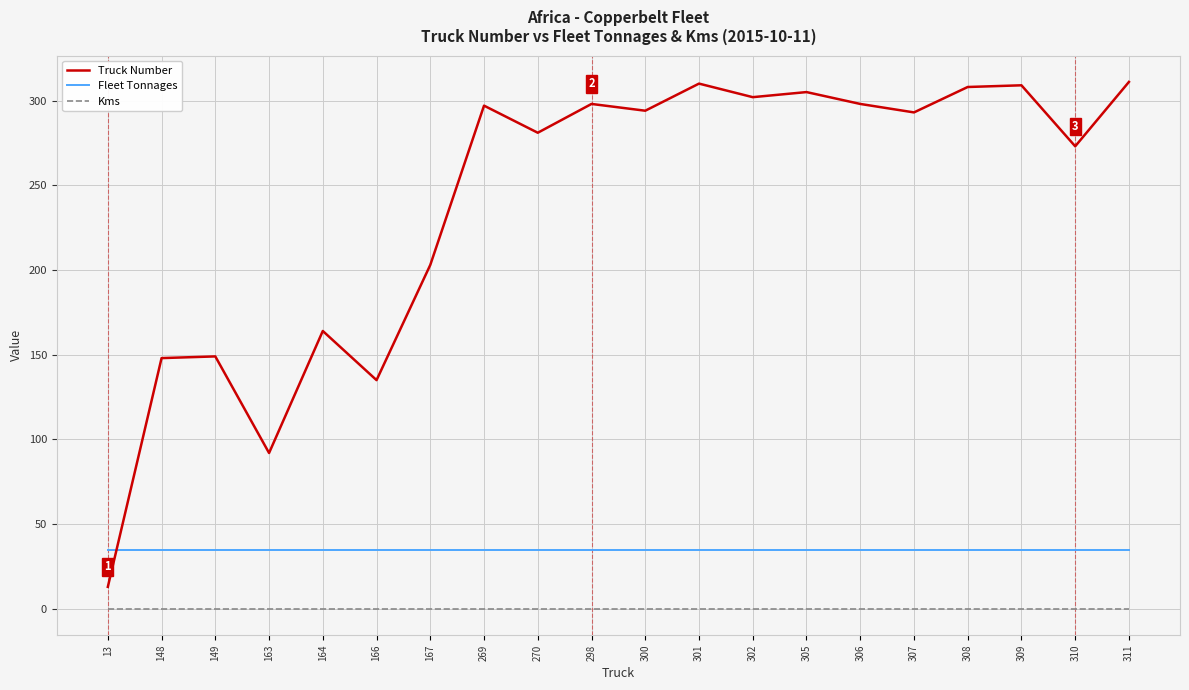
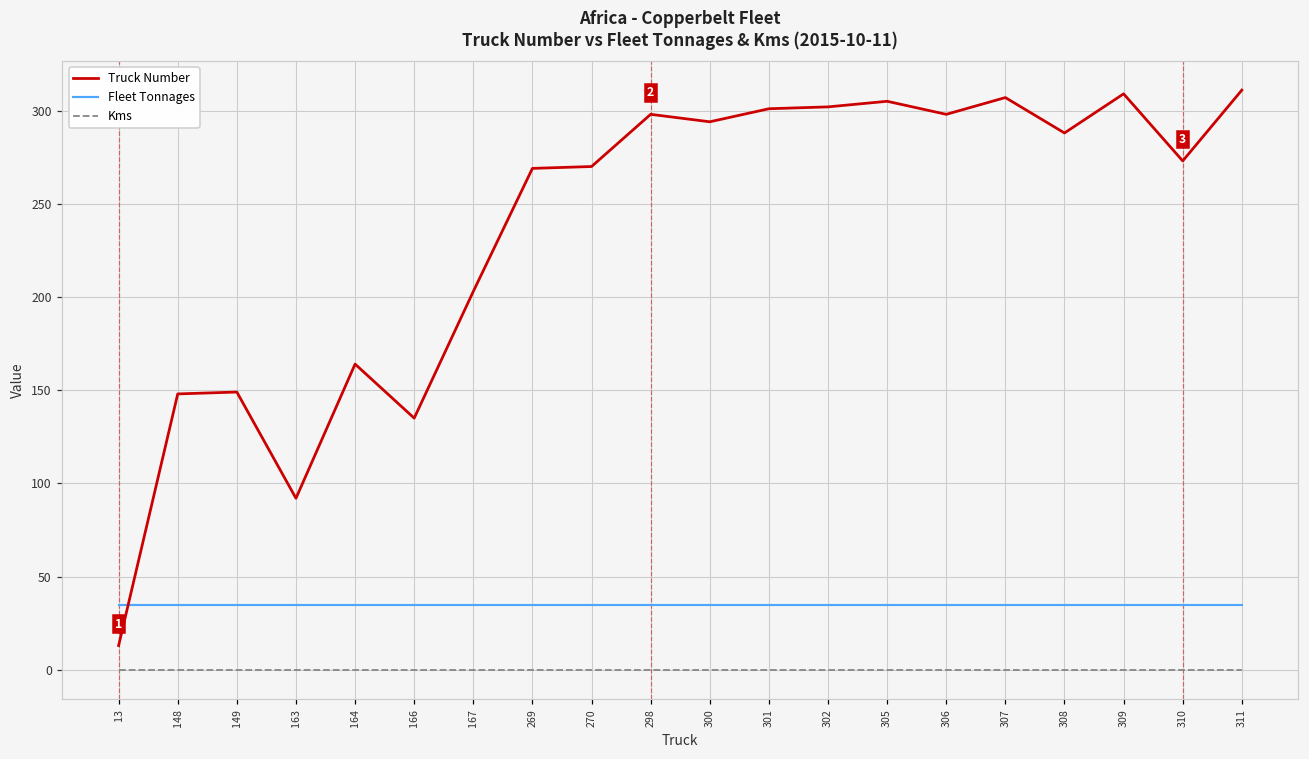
Truck Number, 269: 297 -> 269
Truck Number, 270: 281 -> 270
Truck Number, 301: 310 -> 301
Truck Number, 307: 293 -> 307
Truck Number, 308: 308 -> 288
